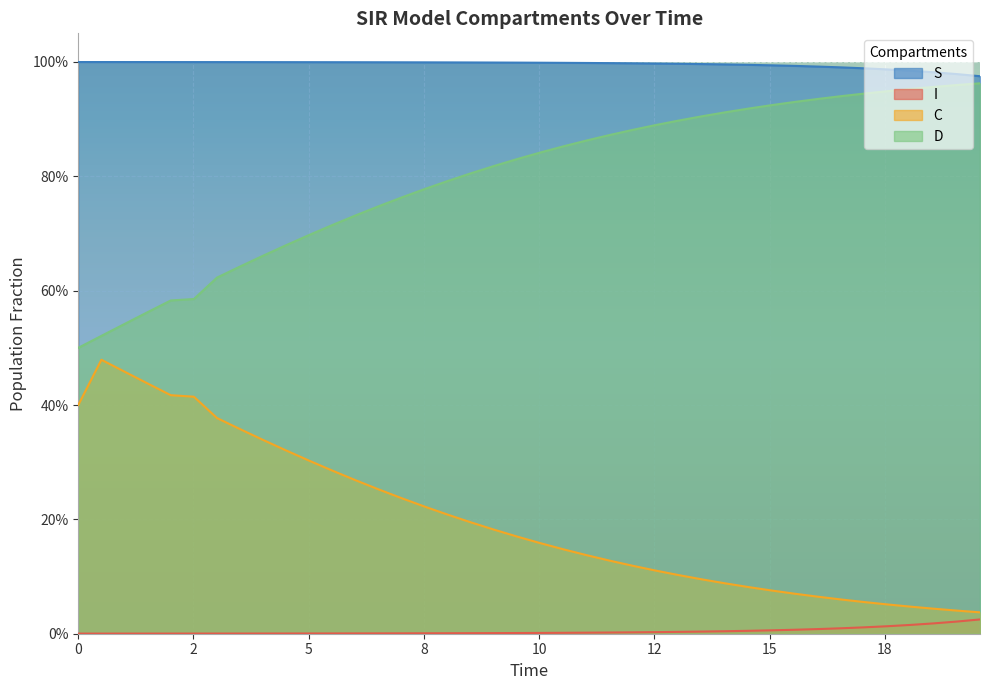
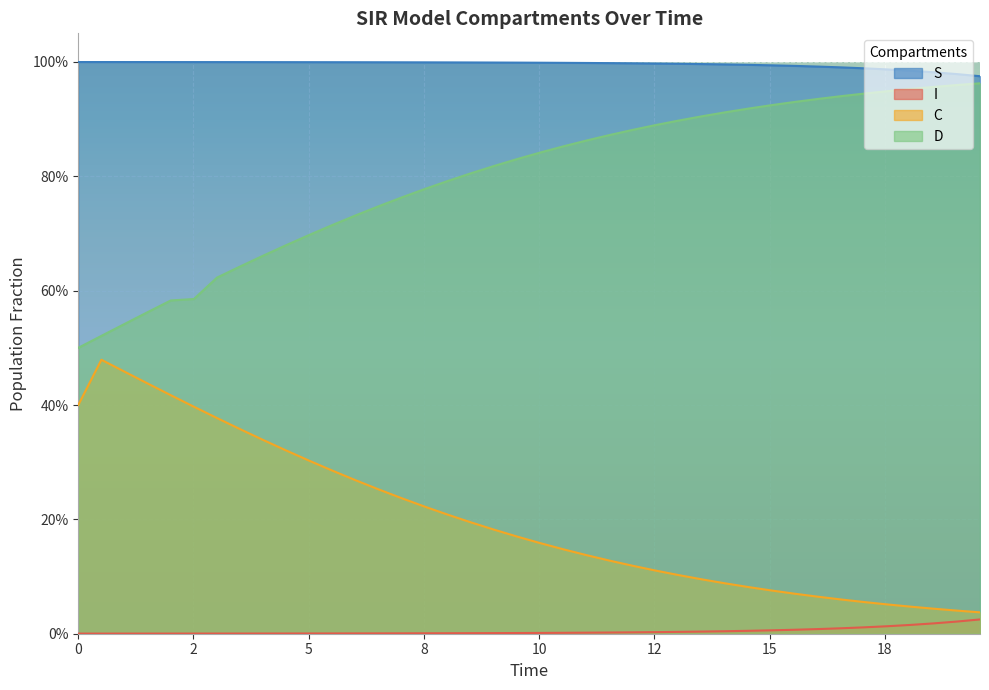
C, 2: 41% -> 40%
